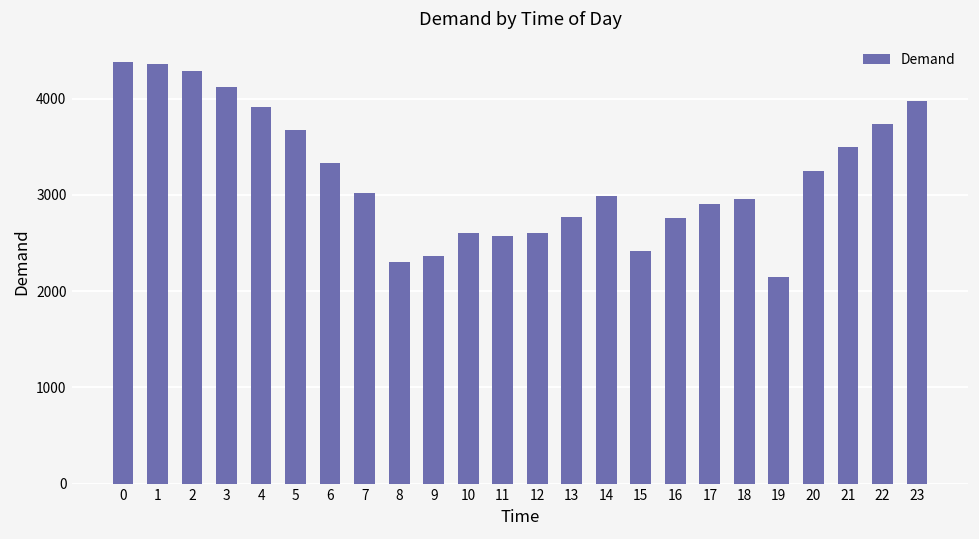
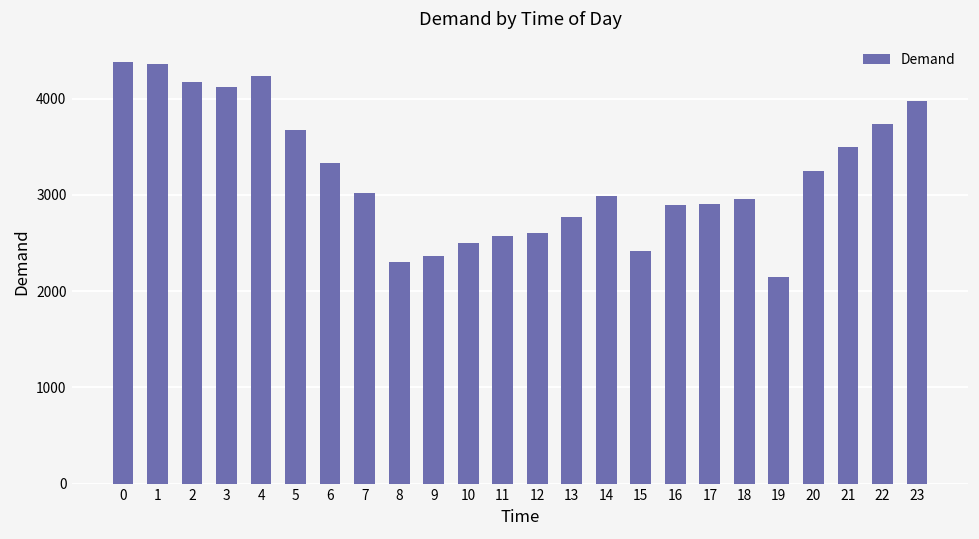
2: 4300 -> 4200
4: 3900 -> 4200
10: 2600 -> 2500
16: 2800 -> 2900
